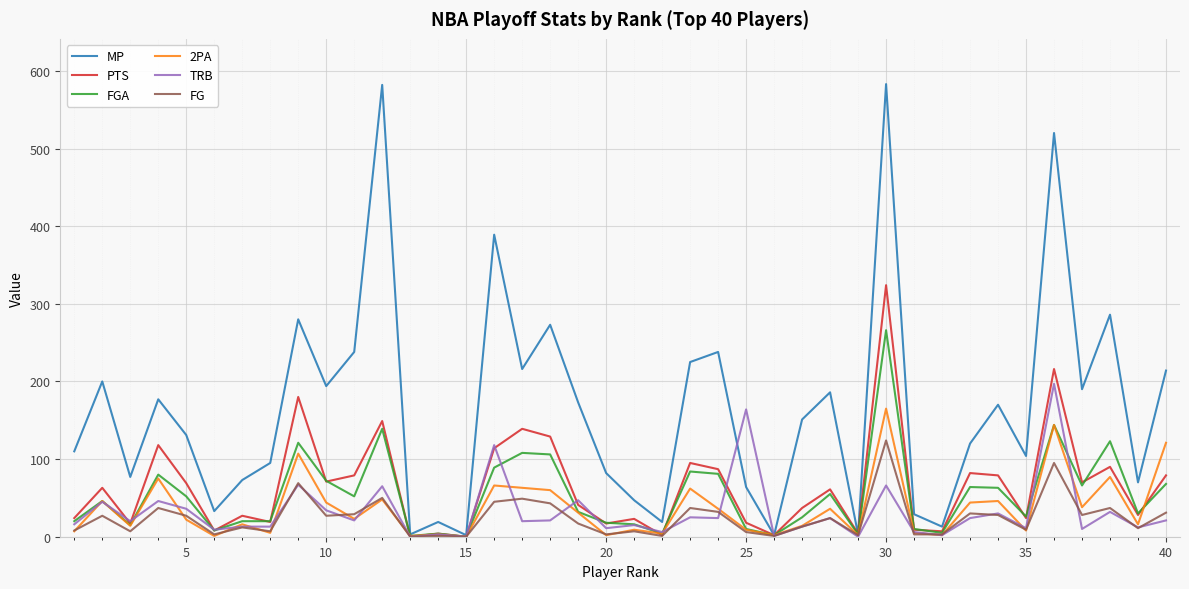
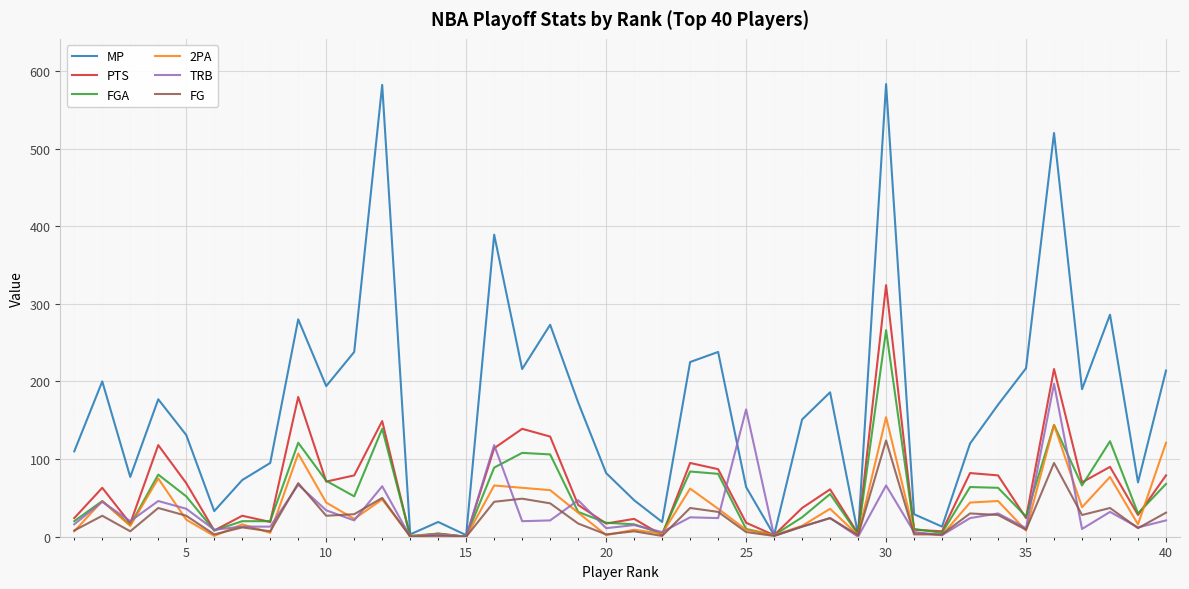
2PA, 30: 170 -> 150
MP, 35: 100 -> 220
